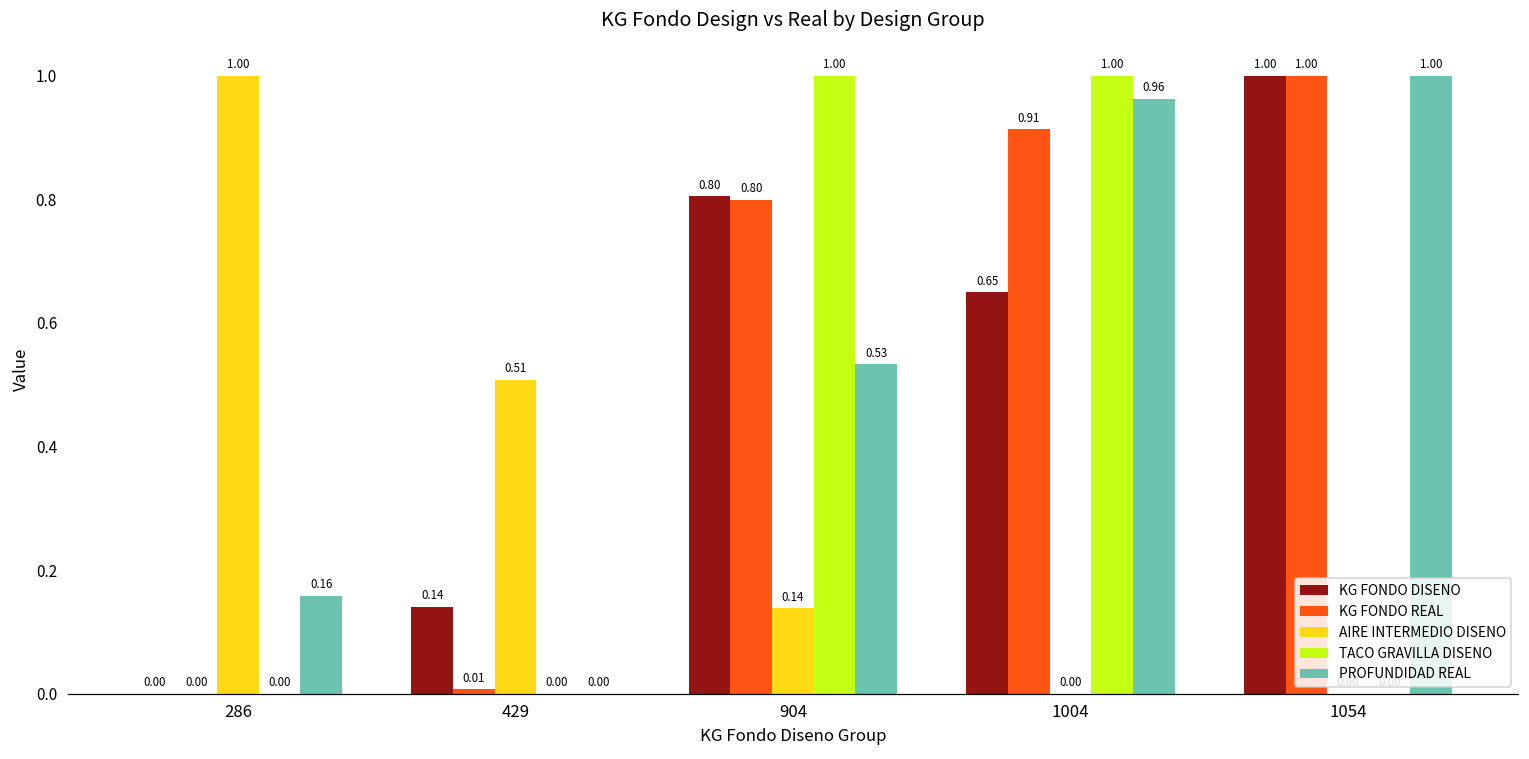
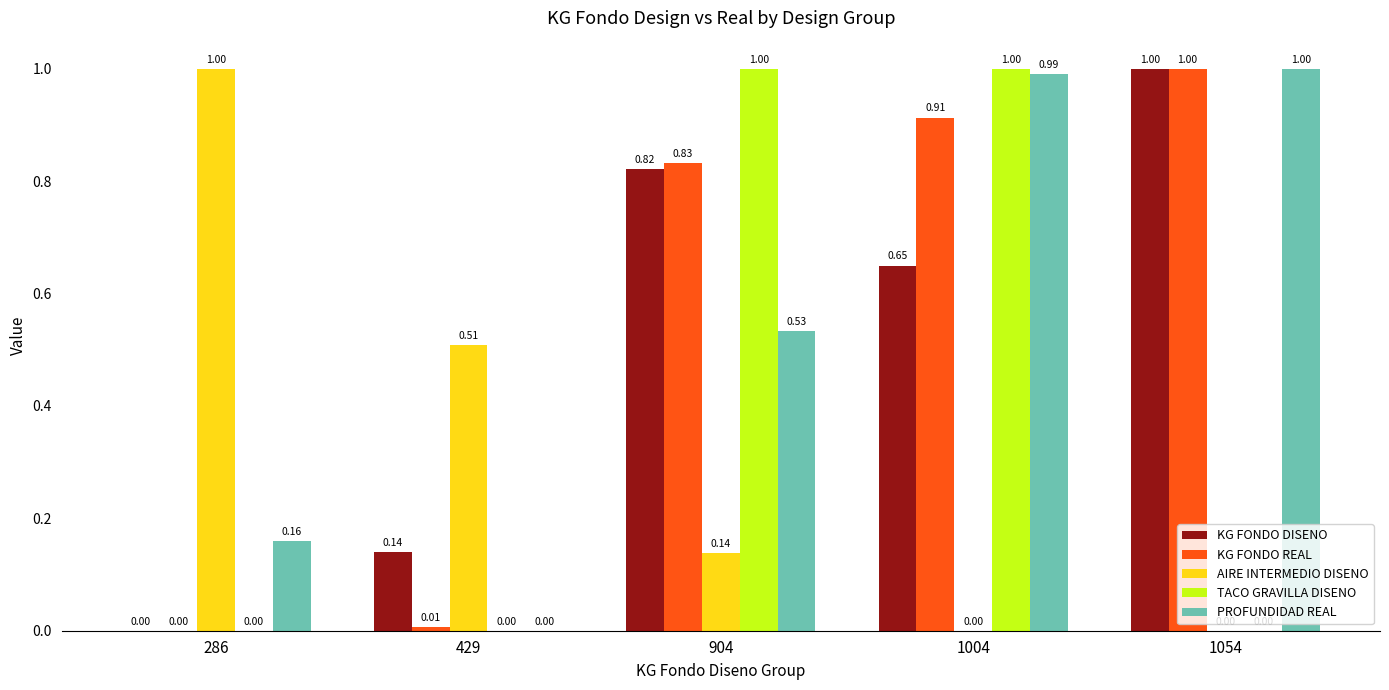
KG FONDO DISENO, 904: 0.80 -> 0.82
KG FONDO REAL, 904: 0.80 -> 0.83
PROFUNDIDAD REAL, 1004: 0.96 -> 0.99
